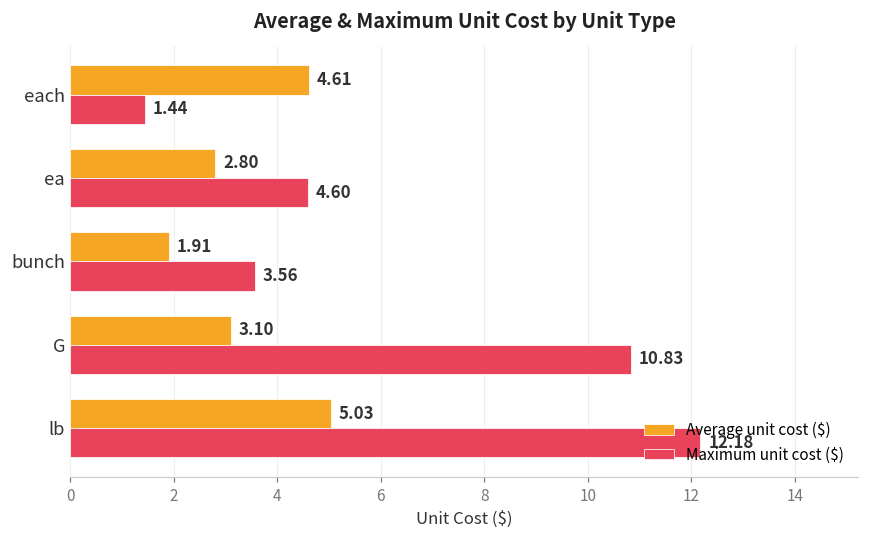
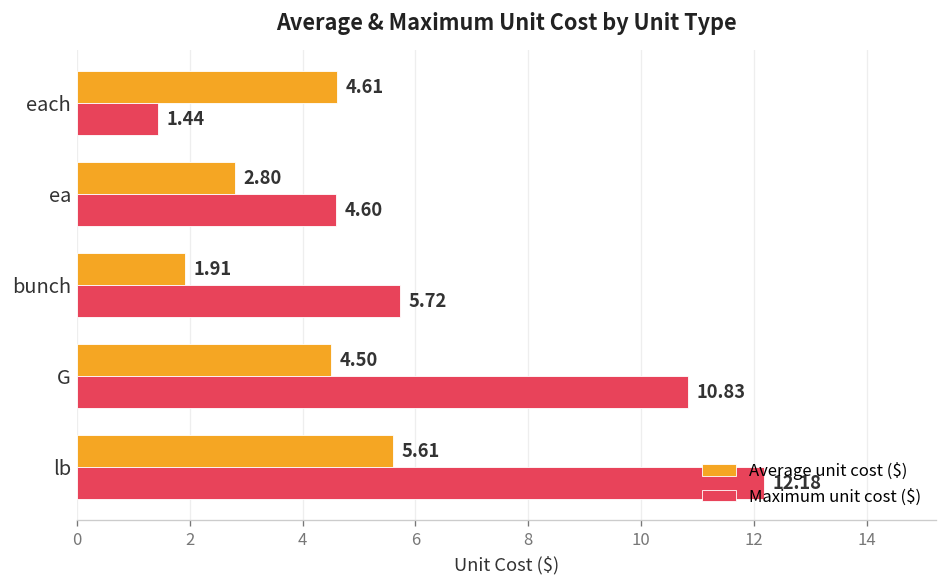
Maximum unit cost ($), bunch: 3.56 -> 5.72
Average unit cost ($), G: 3.10 -> 4.50
Average unit cost ($), lb: 5.03 -> 5.61
